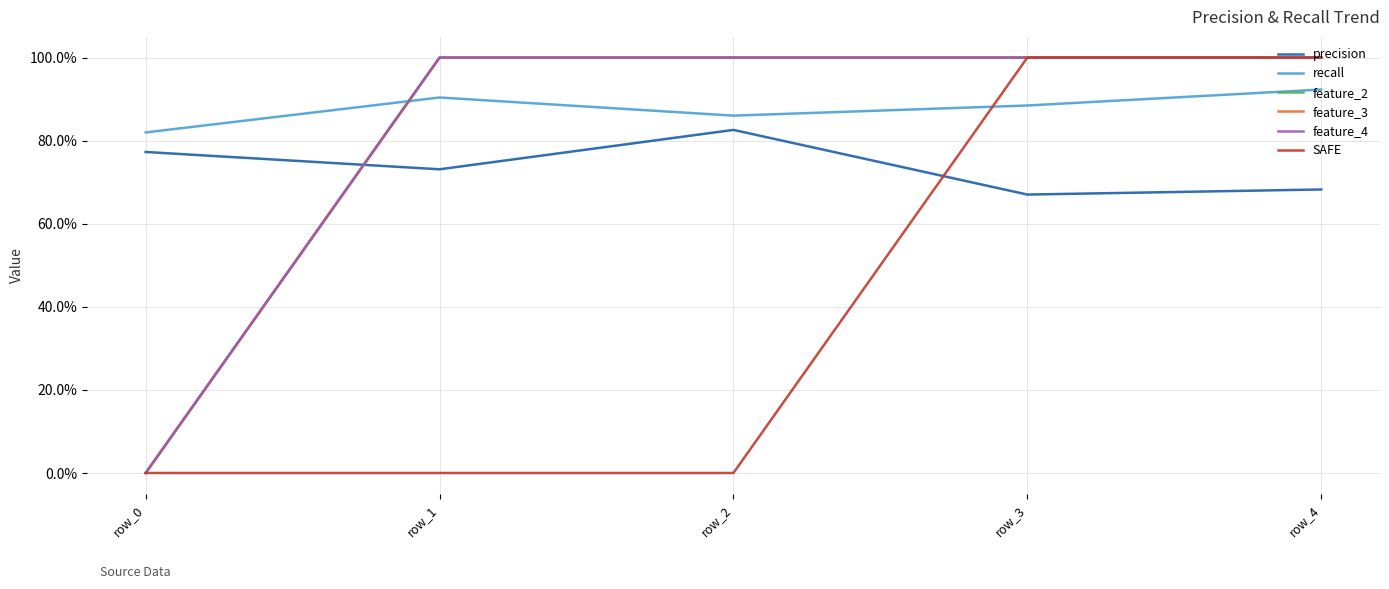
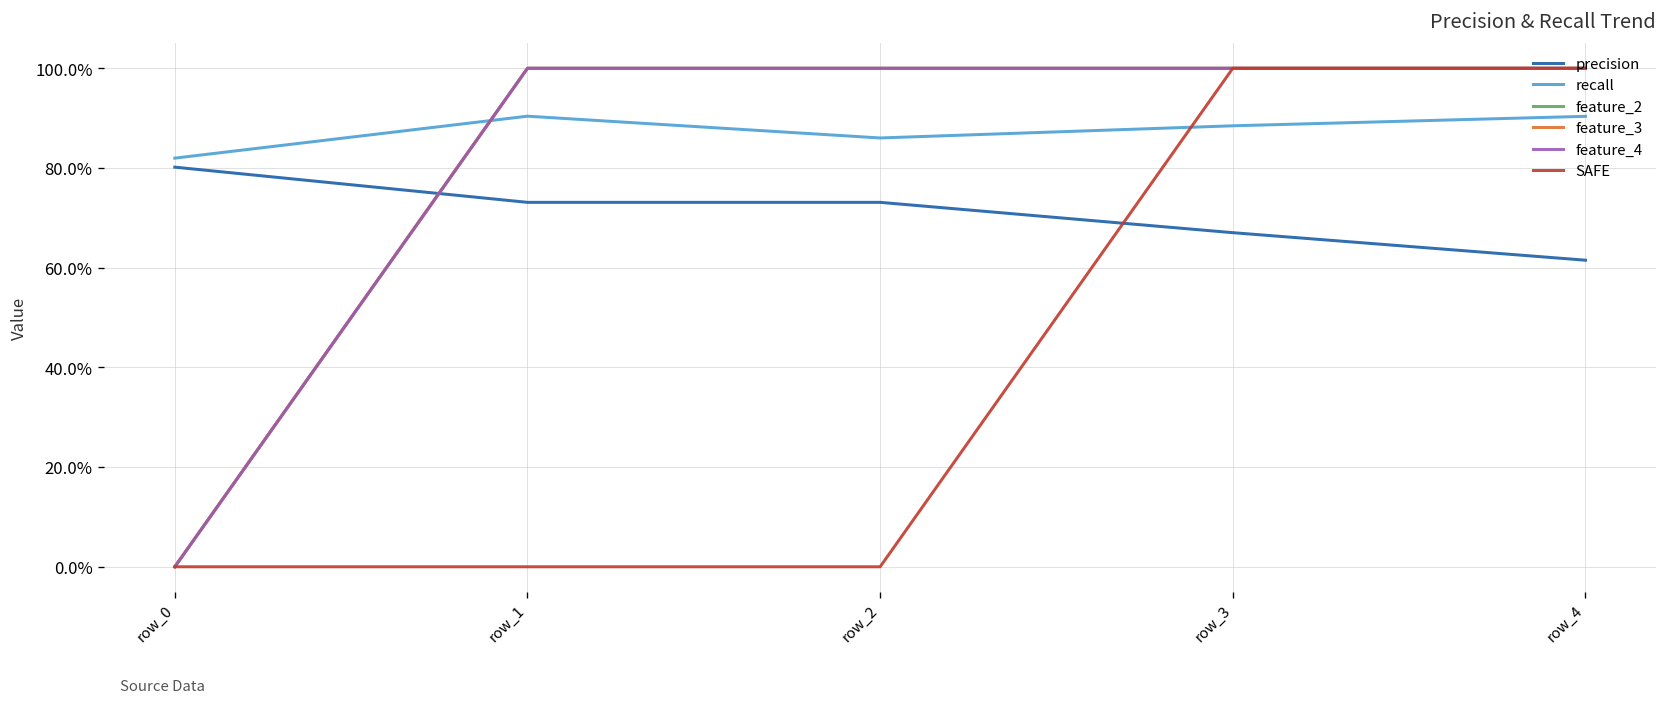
precision, row_0: 77% -> 80%
precision, row_2: 83% -> 73%
precision, row_4: 68% -> 61%
recall, row_4: 92% -> 90%
